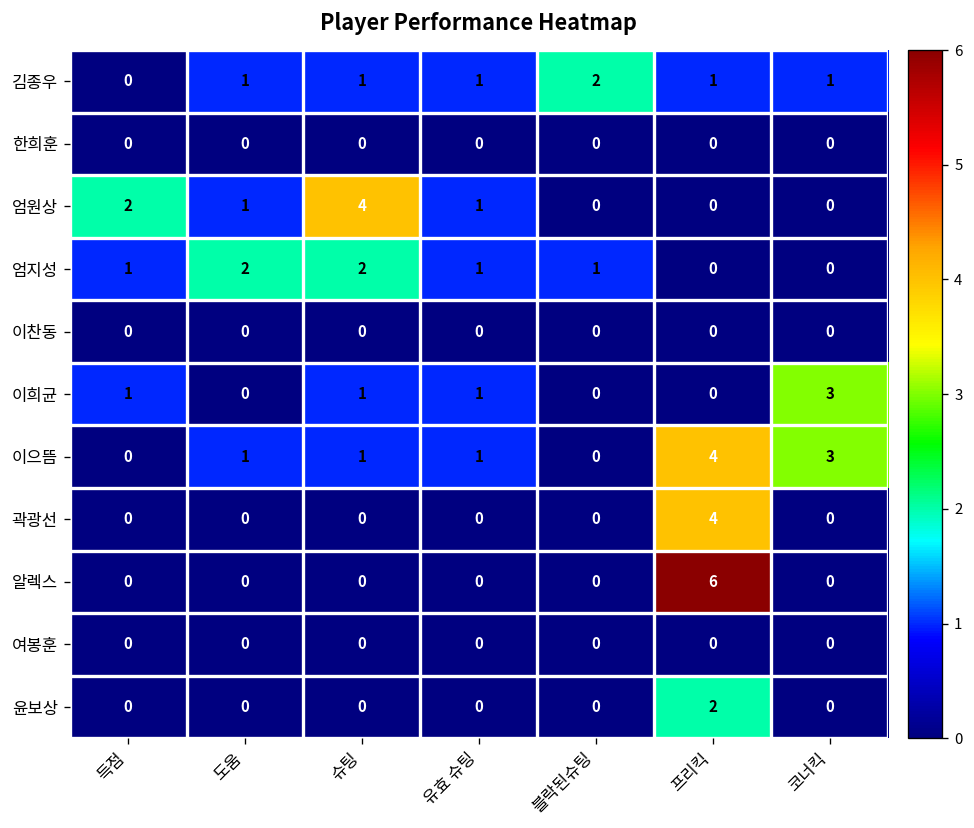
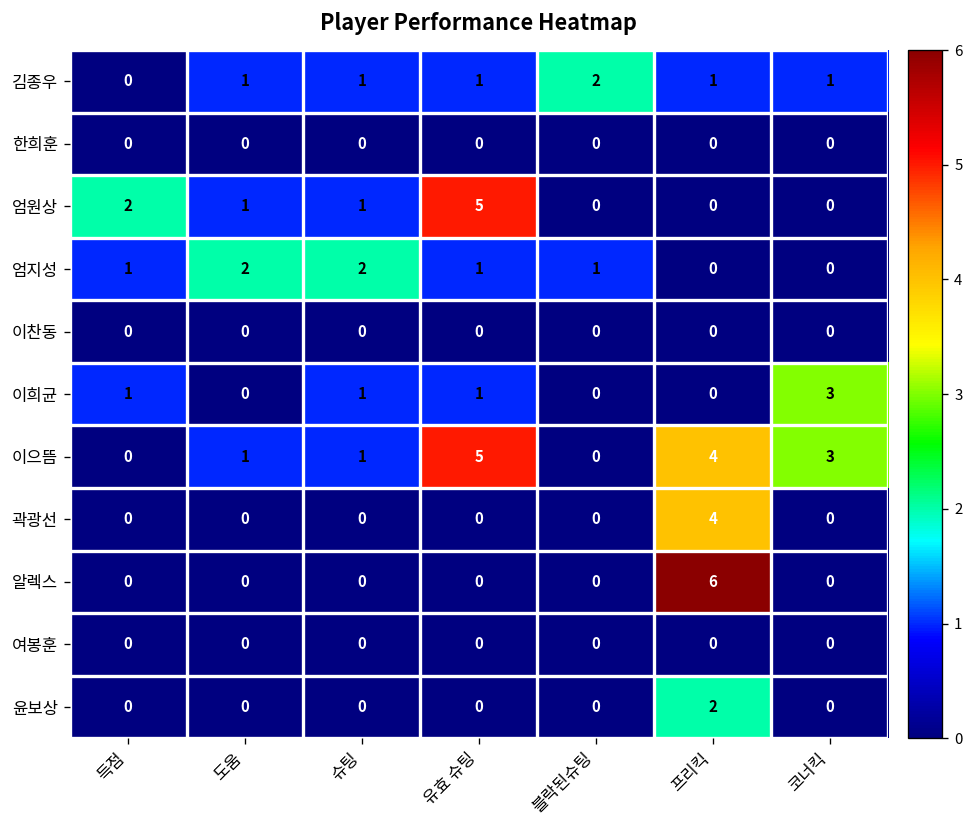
엄원상, 슈팅: 4 -> 1
엄원상, 유효 슈팅: 1 -> 5
이으뜸, 유효 슈팅: 1 -> 5
